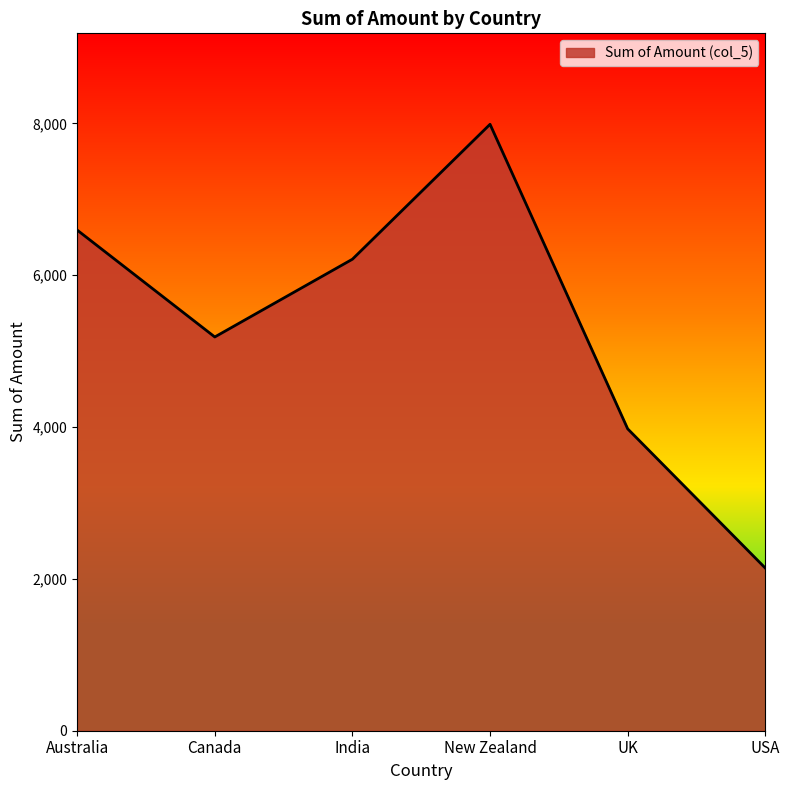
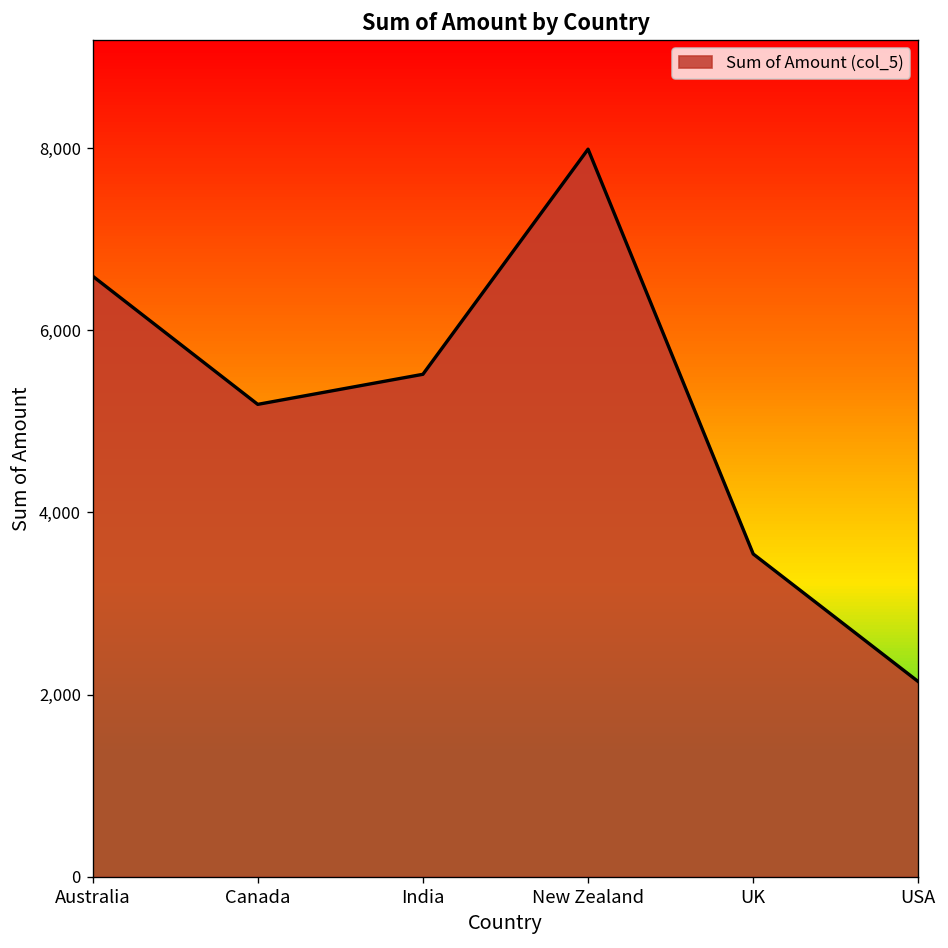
India: 6,200 -> 5,500
UK: 4,000 -> 3,500
